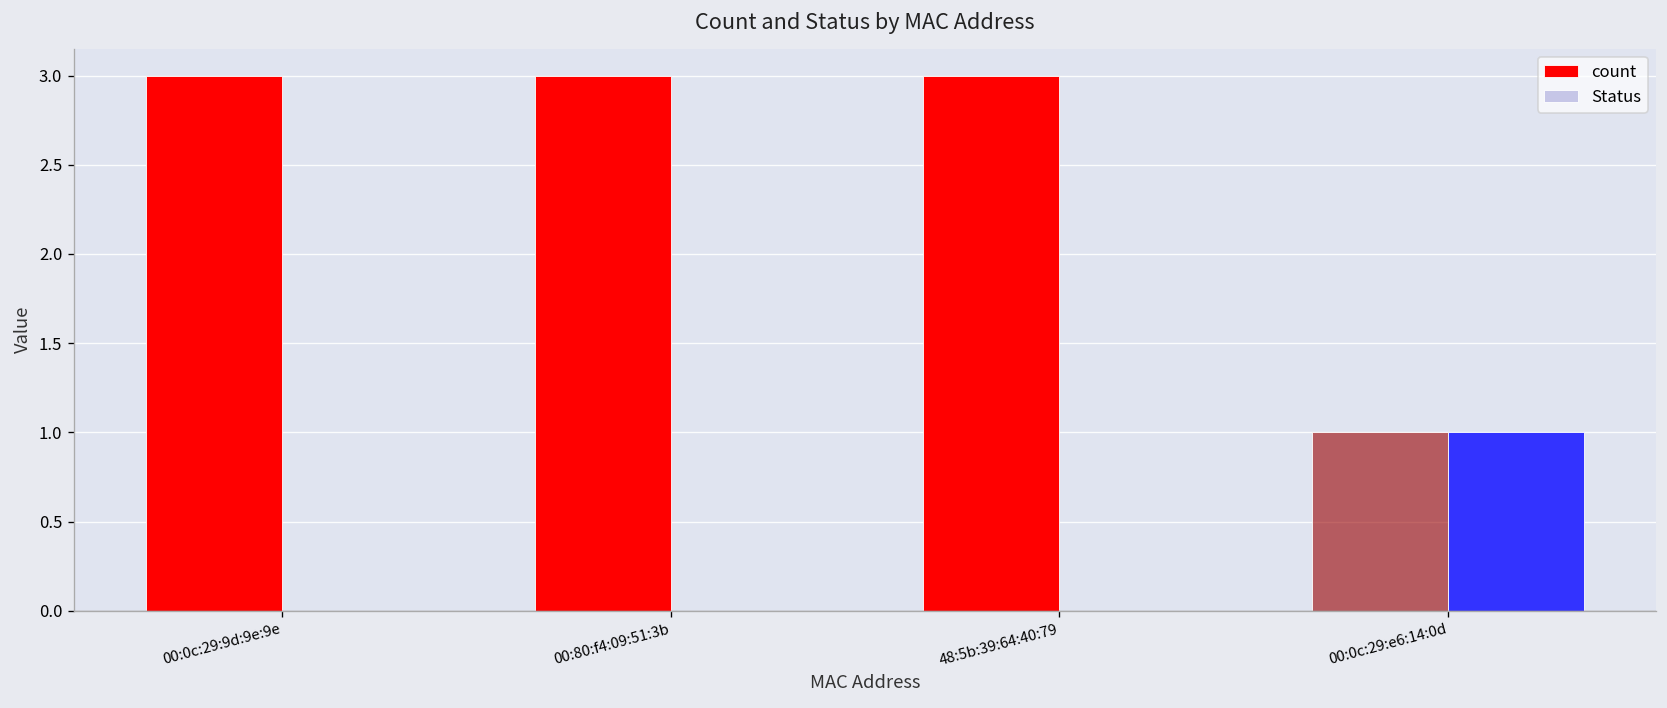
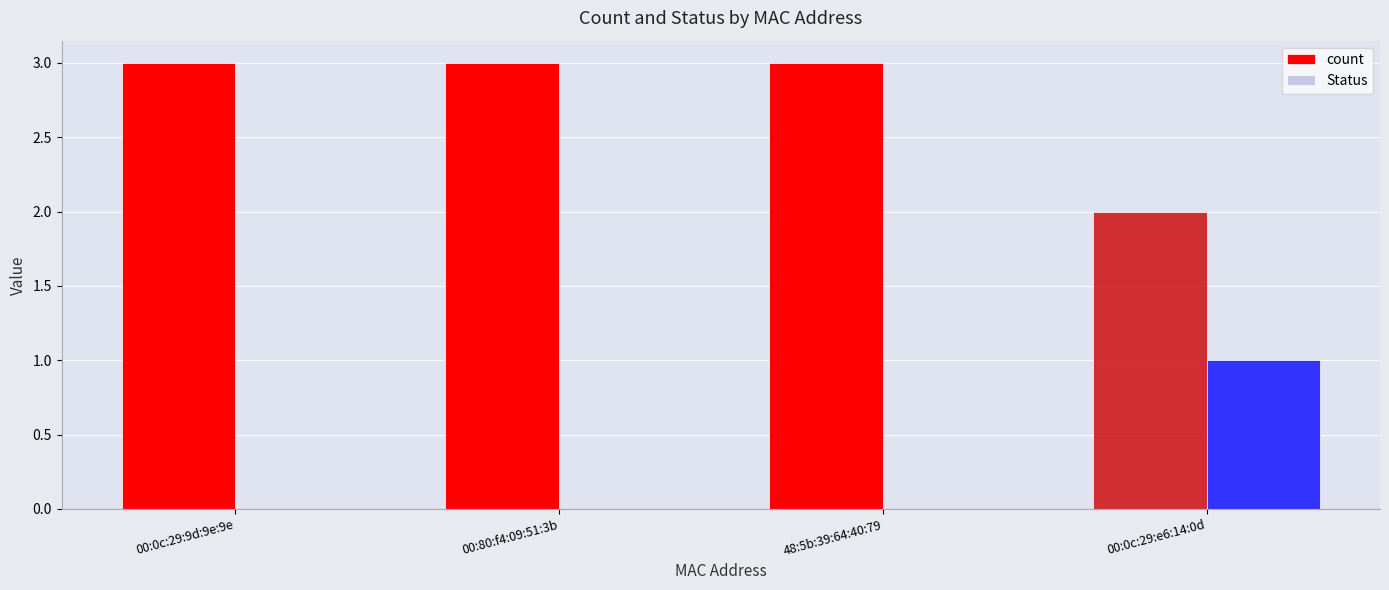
count, 00:0c:29:e6:14:0d: 1 -> 2
